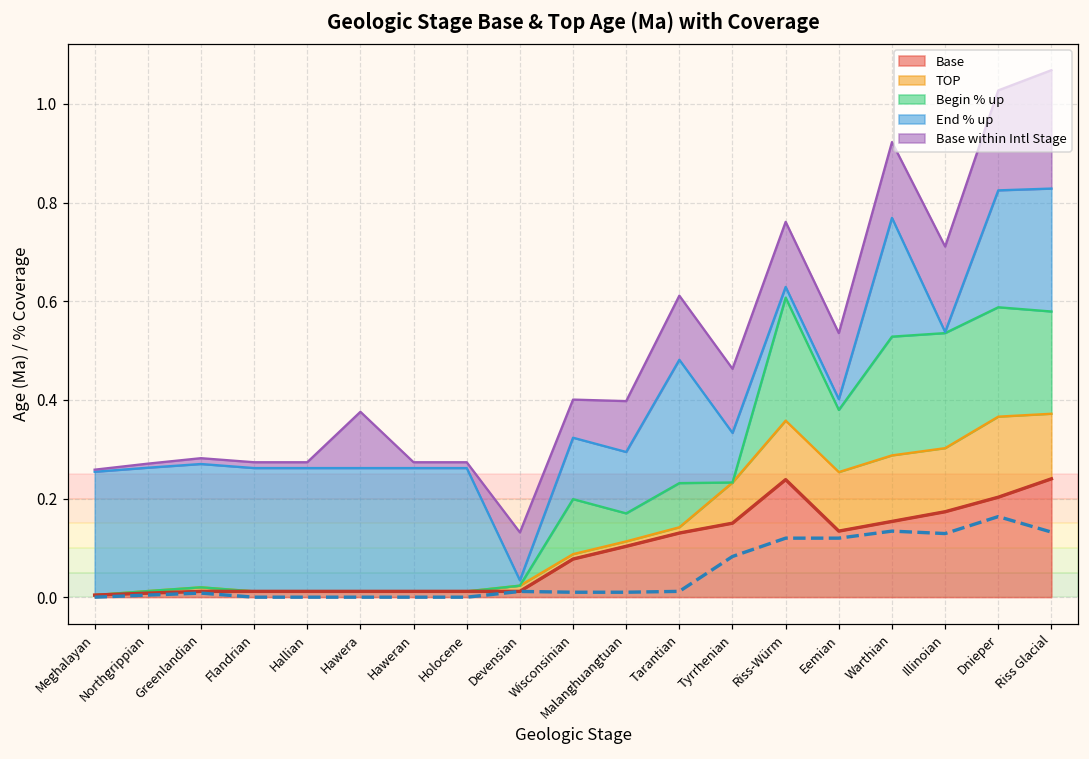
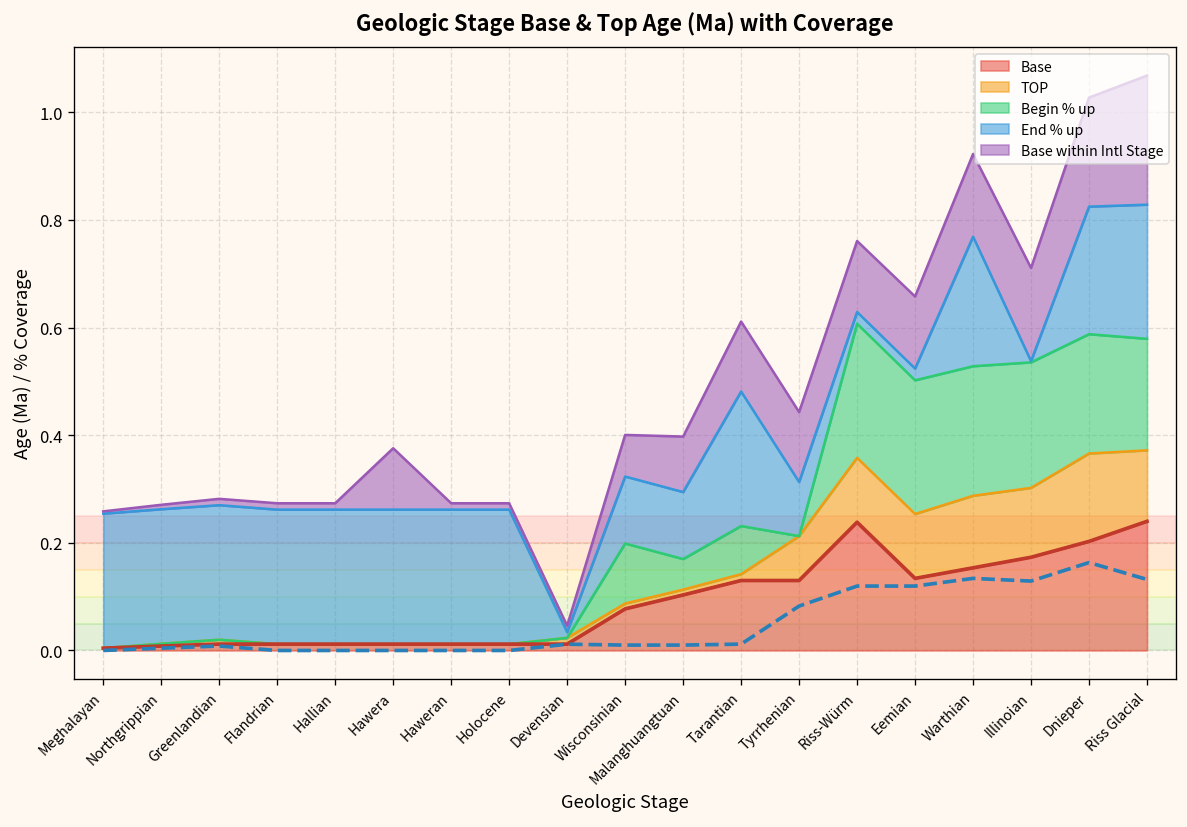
Base within Intl Stage, Devensian: 0.10 -> 0.01
Base, Tyrrhenian: 0.15 -> 0.13
Begin % up, Eemian: 0.13 -> 0.25
